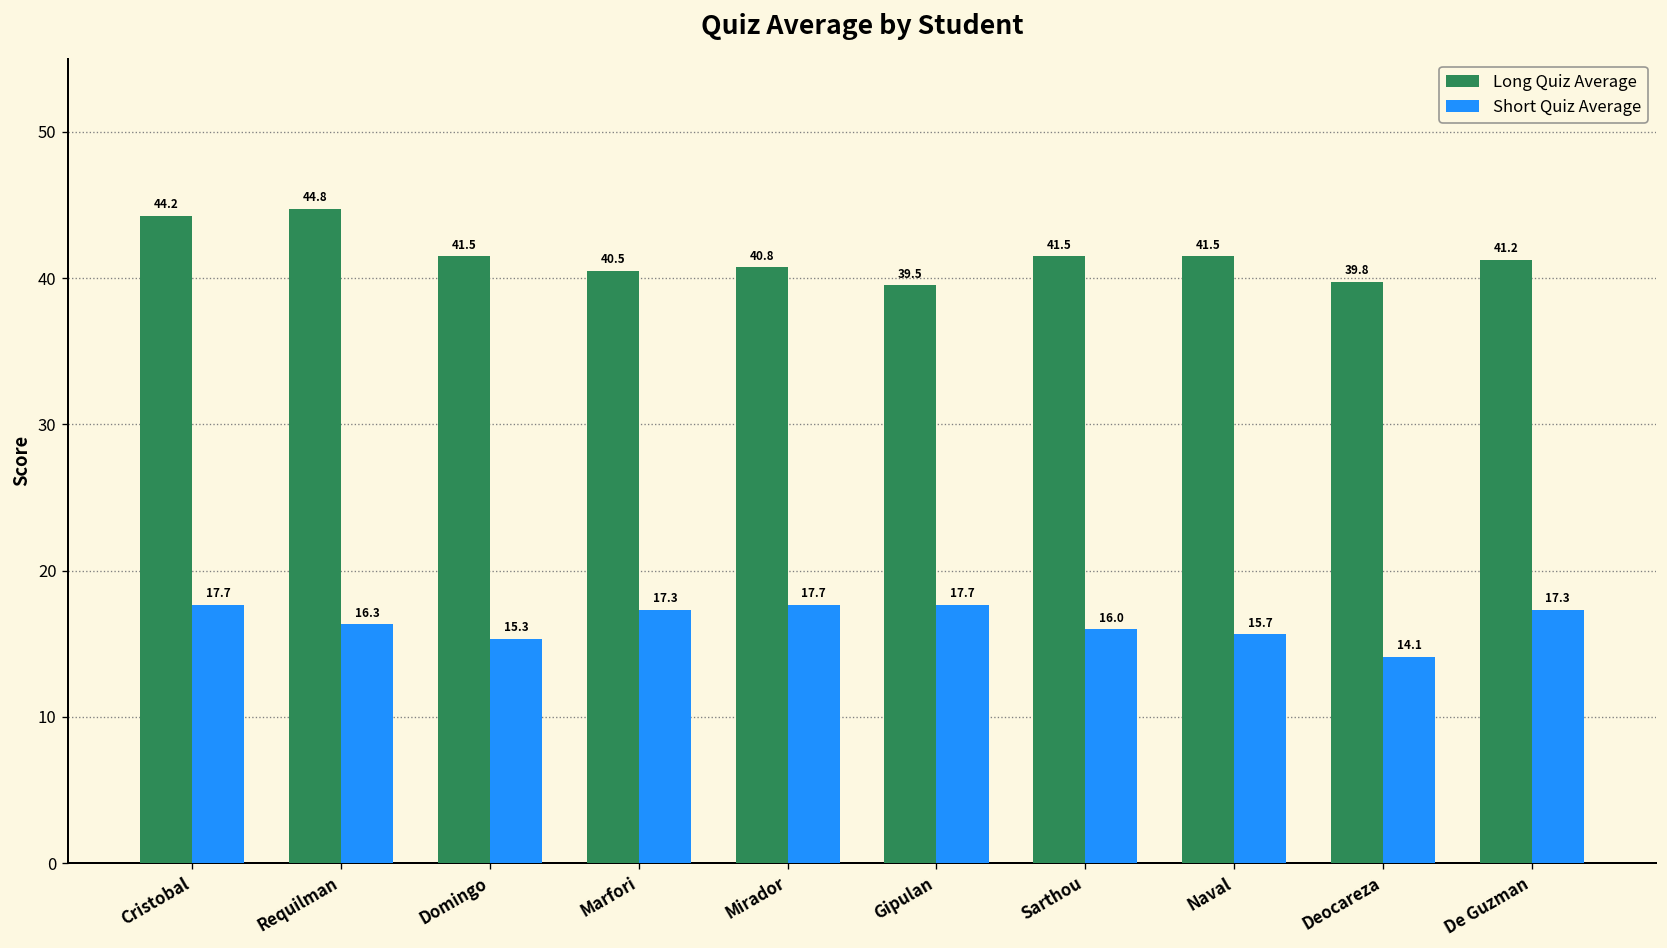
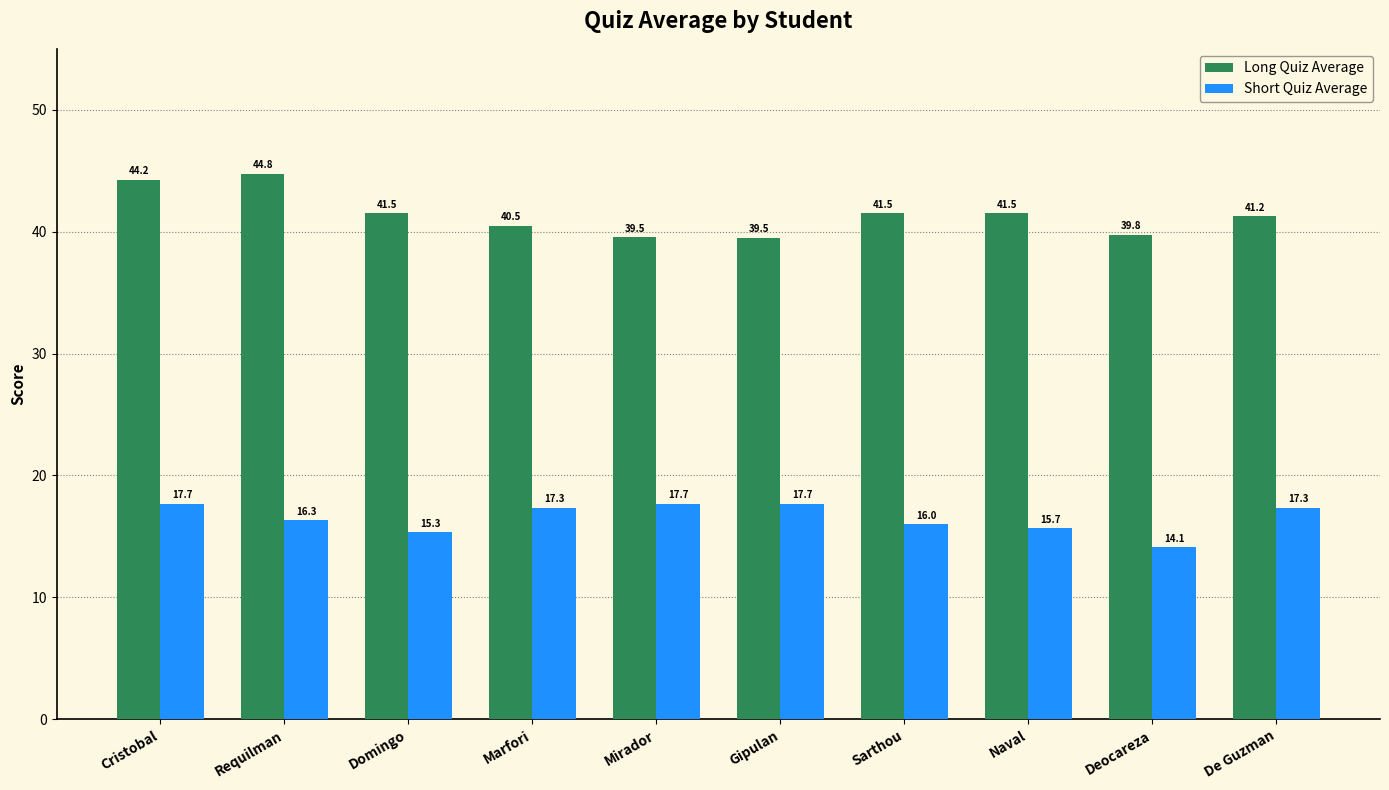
Long Quiz Average, Mirador: 40.8 -> 39.5
